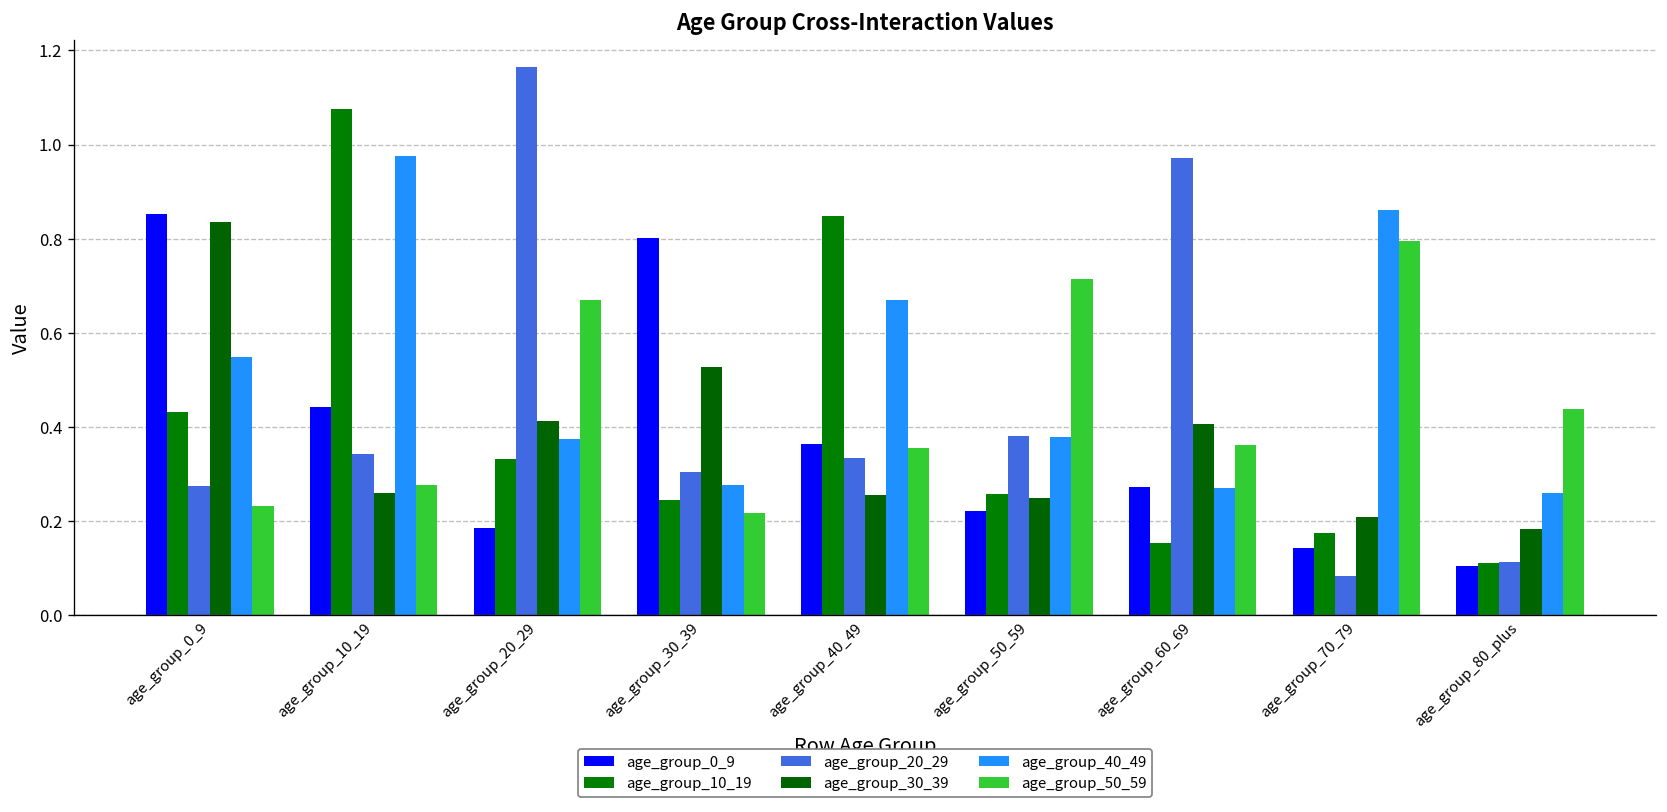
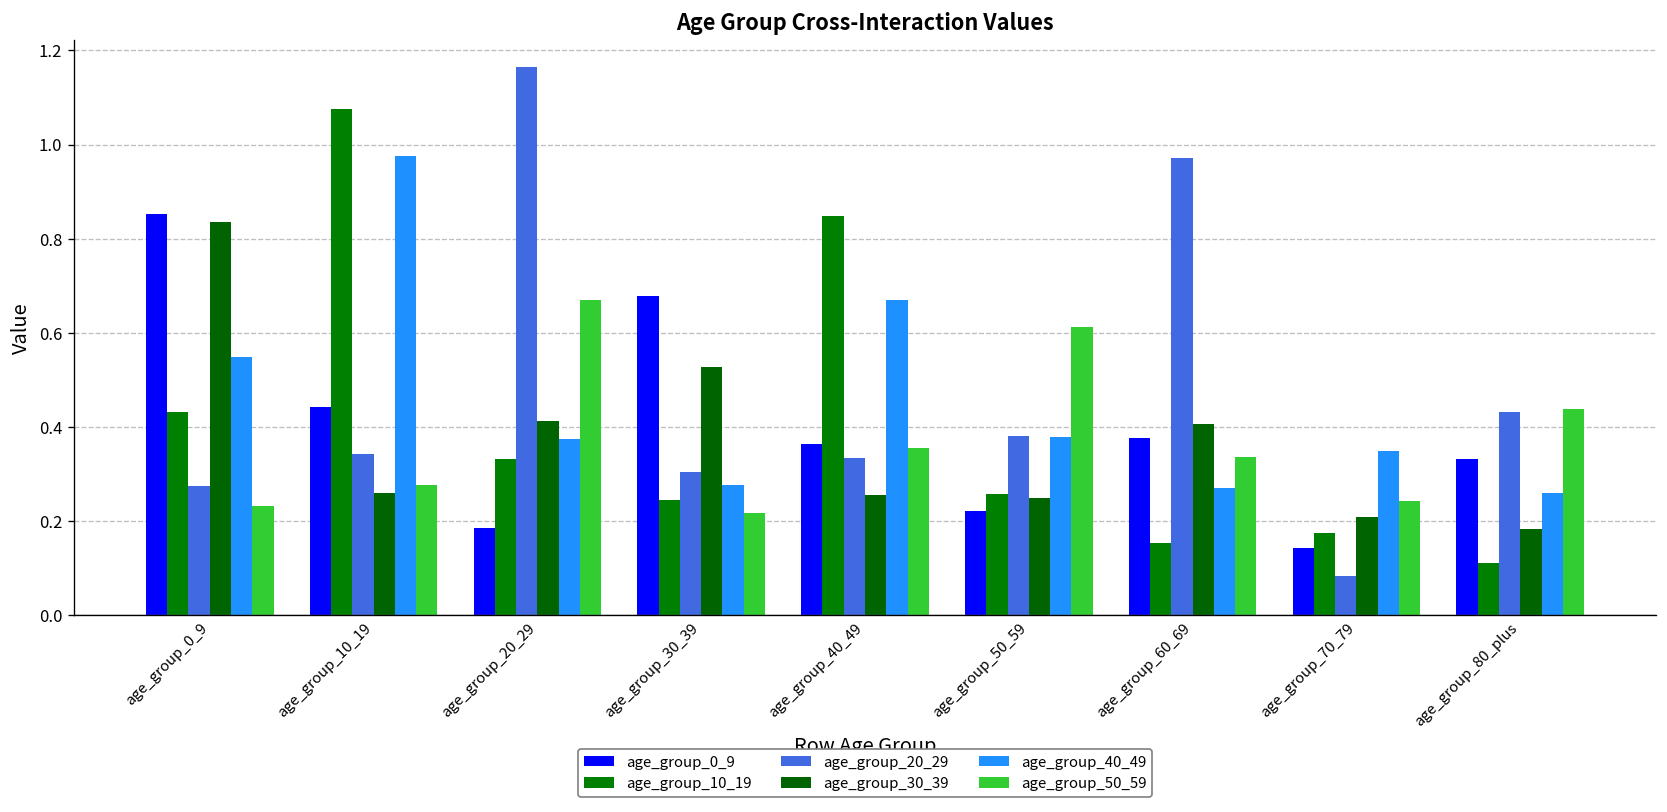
age_group_0_9, age_group_30_39: 0.80 -> 0.68
age_group_50_59, age_group_50_59: 0.71 -> 0.61
age_group_0_9, age_group_60_69: 0.27 -> 0.38
age_group_50_59, age_group_60_69: 0.36 -> 0.34
age_group_40_49, age_group_70_79: 0.86 -> 0.35
age_group_50_59, age_group_70_79: 0.79 -> 0.24
age_group_0_9, age_group_80_plus: 0.11 -> 0.33
age_group_20_29, age_group_80_plus: 0.11 -> 0.43
